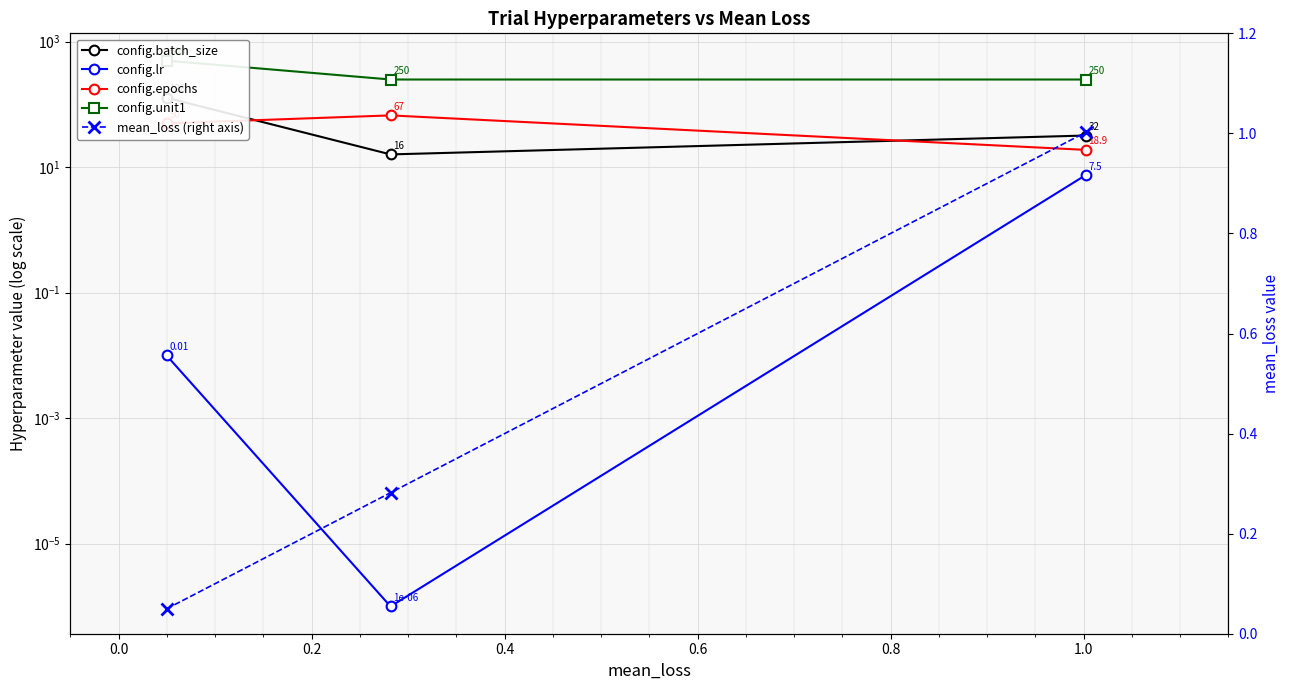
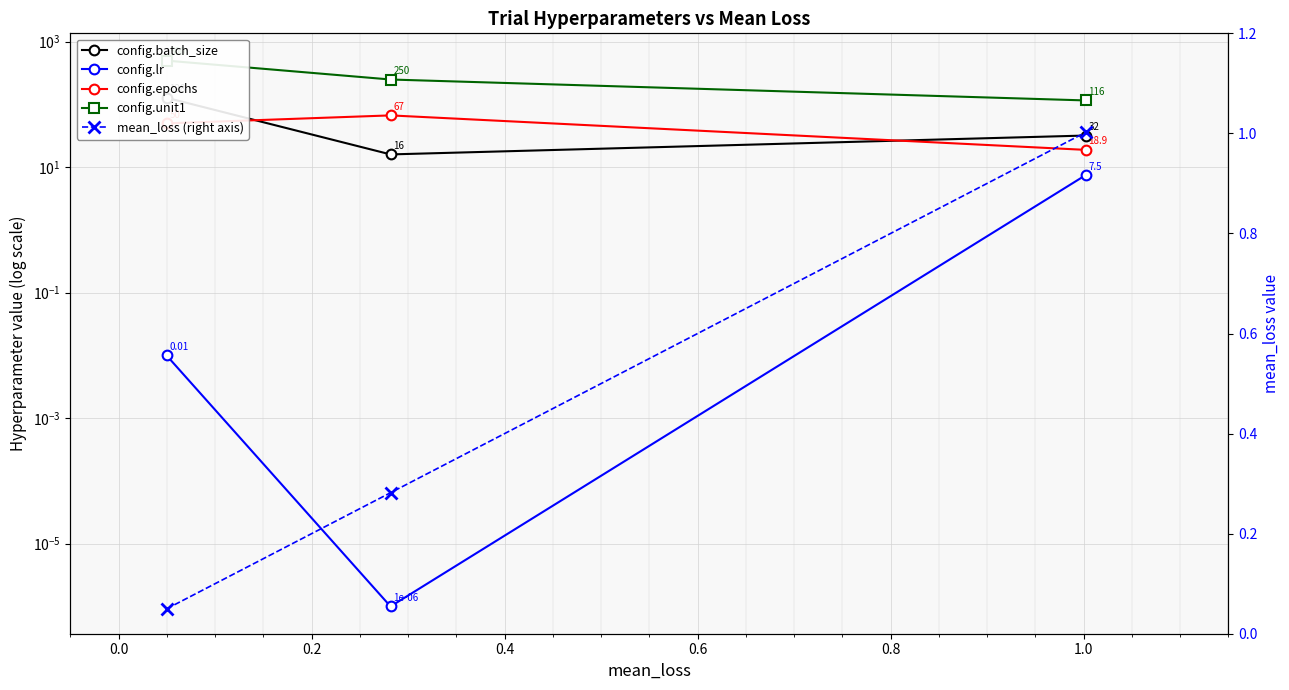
config.unit1, 1.0: 250 -> 116
